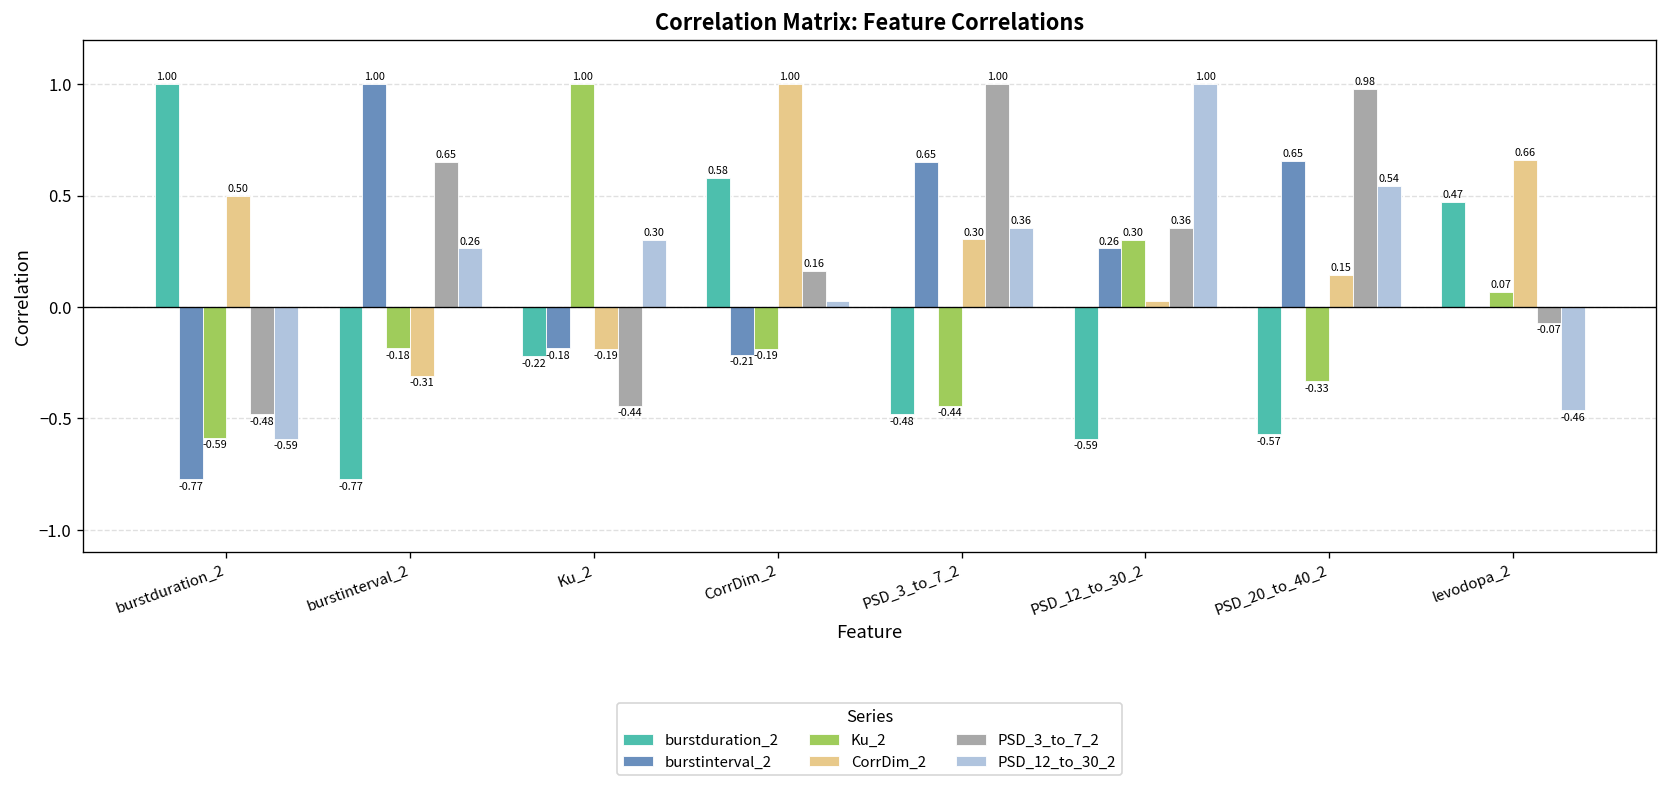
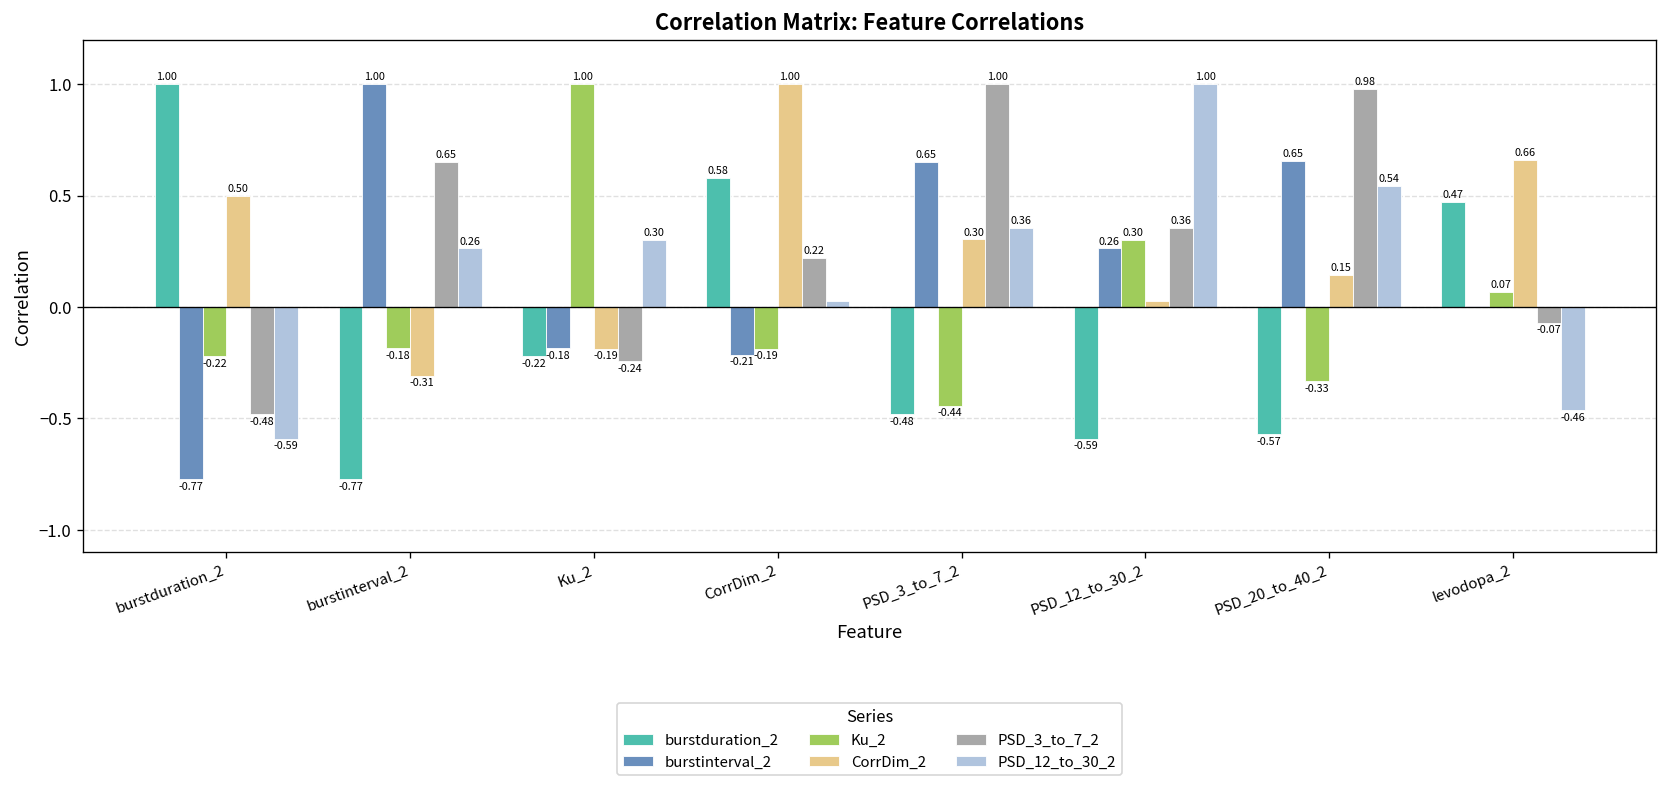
Ku_2, burstduration_2: -0.59 -> -0.22
PSD_3_to_7_2, Ku_2: -0.44 -> -0.24
PSD_3_to_7_2, CorrDim_2: 0.16 -> 0.22
